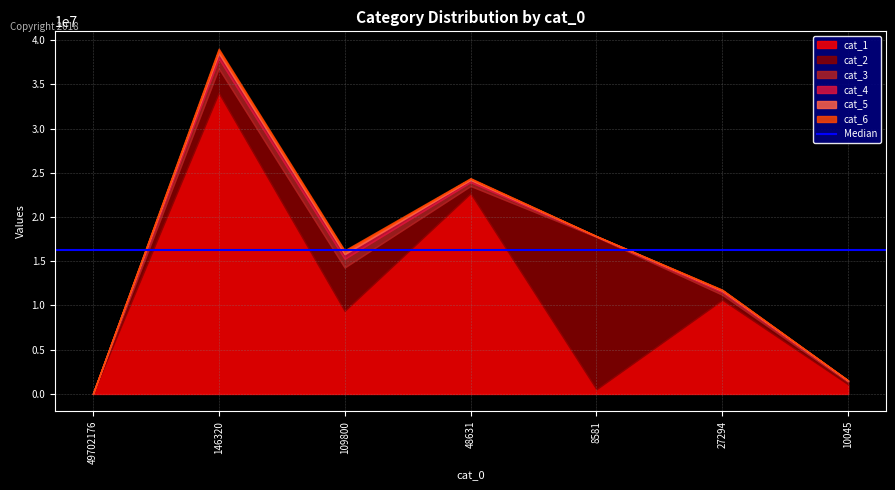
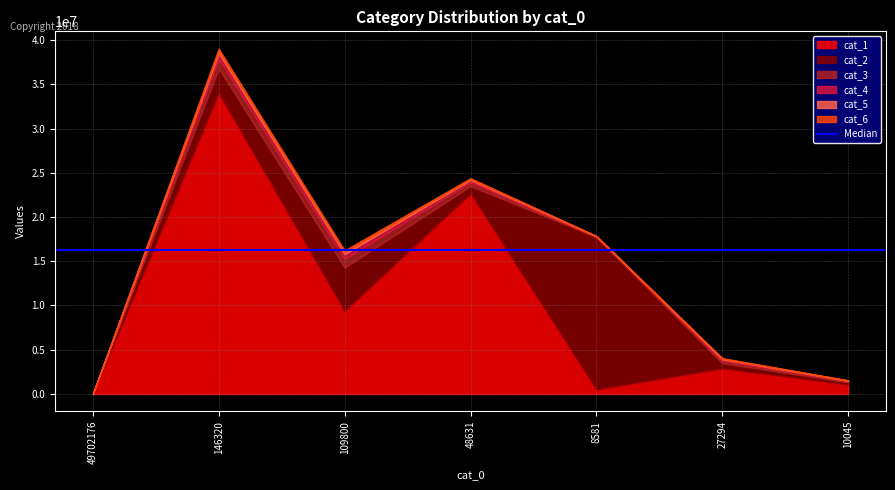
cat_1, 27294: 11000000 -> 3000000
